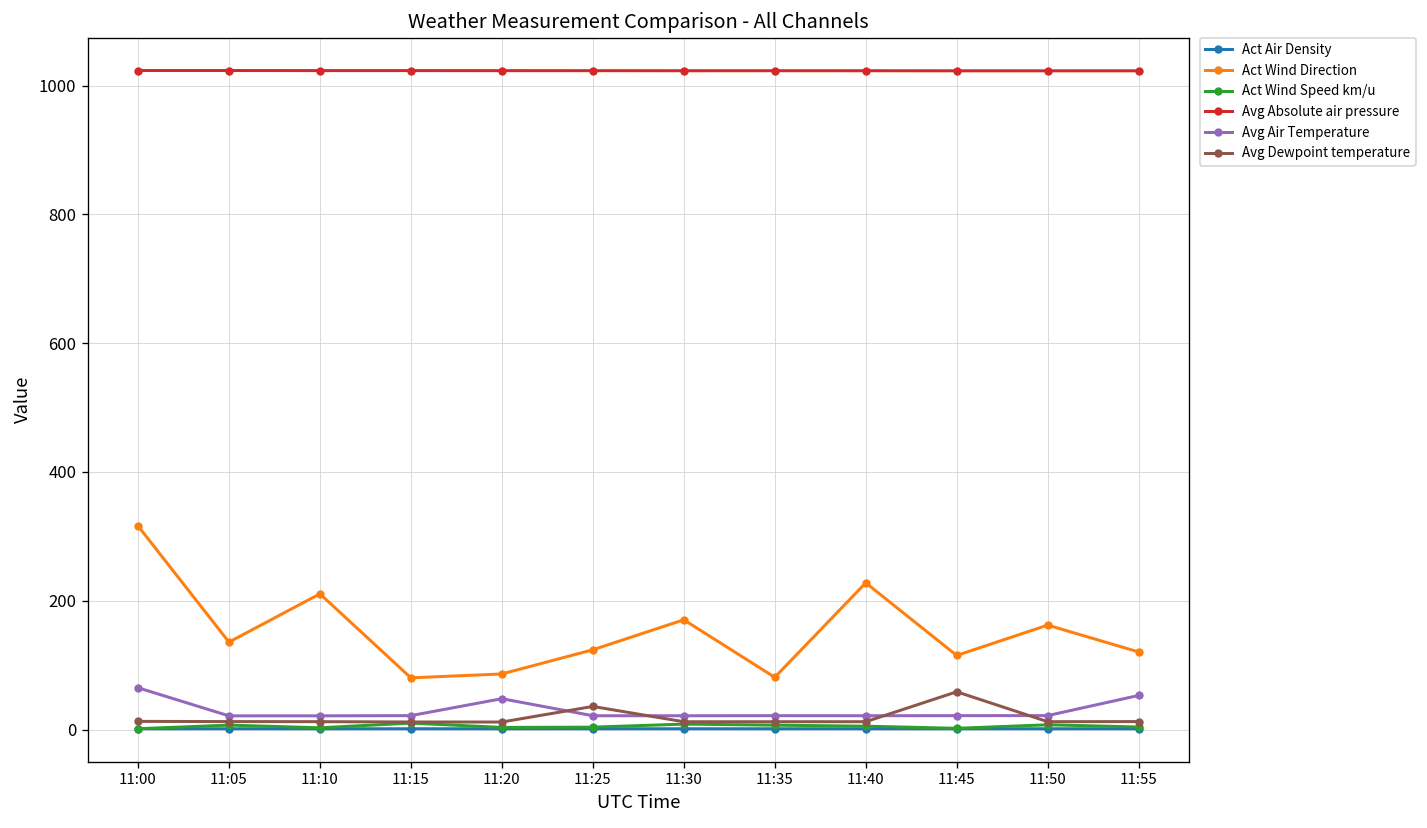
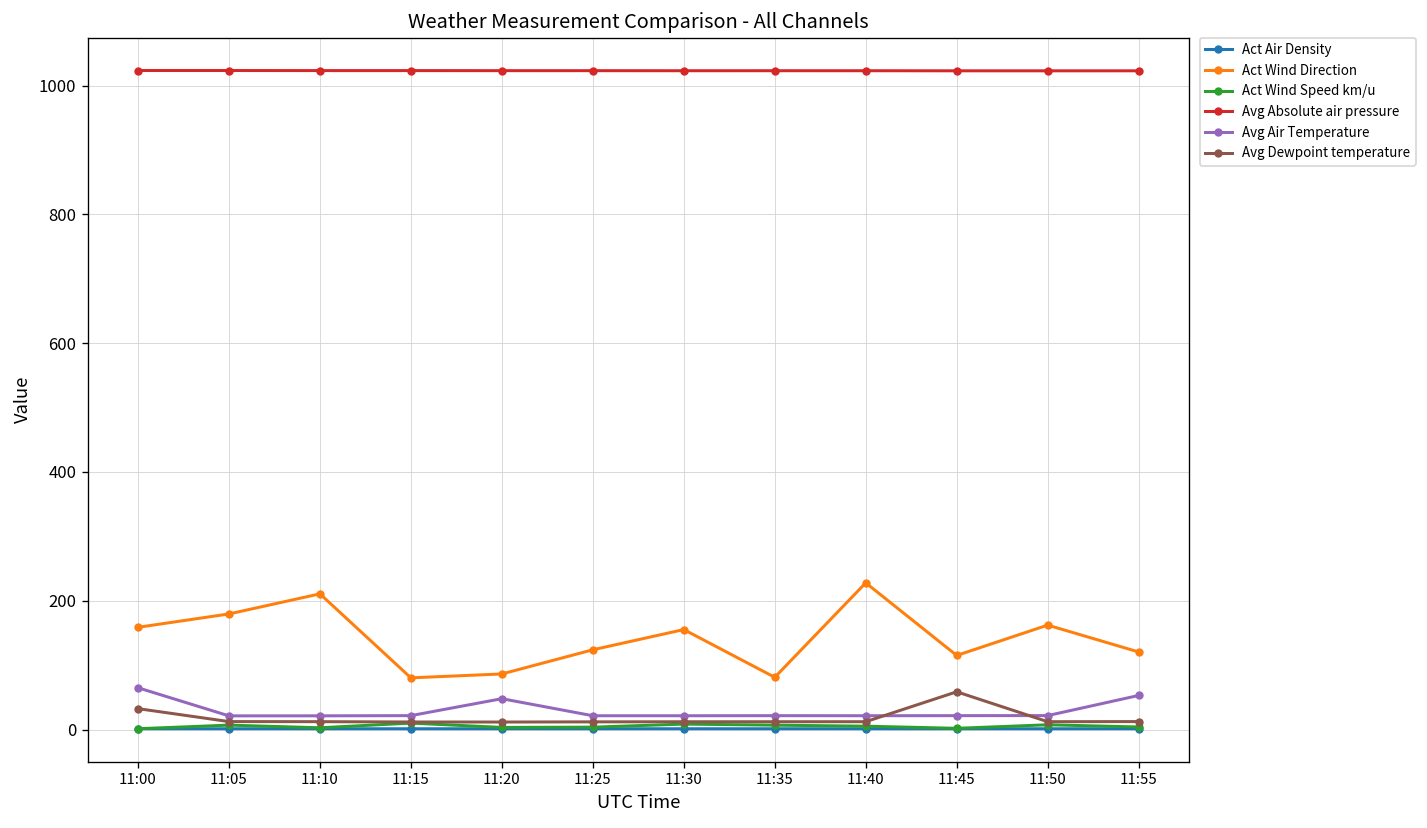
Act Wind Direction, 11:00: 320 -> 160
Avg Dewpoint temperature, 11:00: 10 -> 30
Act Wind Direction, 11:05: 140 -> 180
Avg Dewpoint temperature, 11:25: 40 -> 10
Act Wind Direction, 11:30: 170 -> 160
